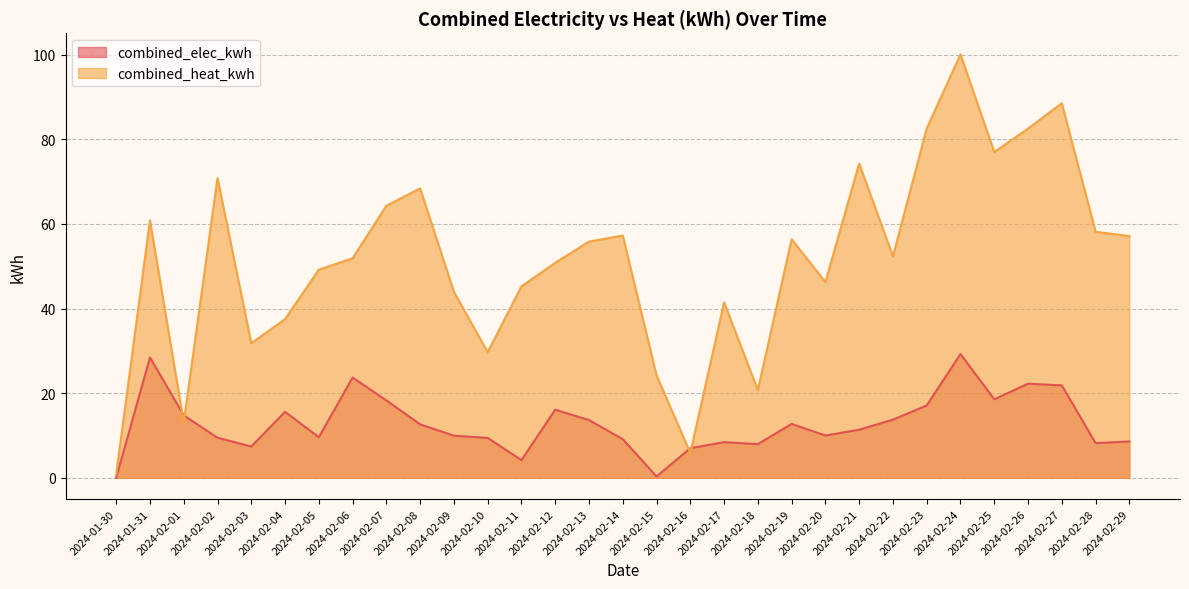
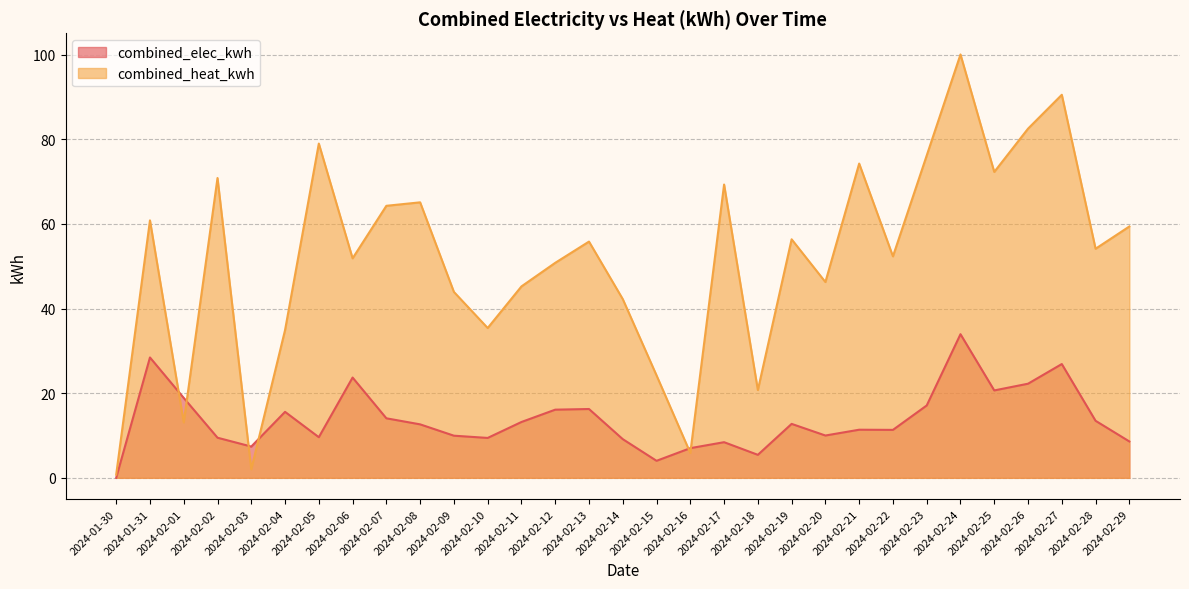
combined_elec_kwh, 2024-02-01: 15 -> 19
combined_heat_kwh, 2024-02-03: 32 -> 2
combined_heat_kwh, 2024-02-04: 37 -> 35
combined_heat_kwh, 2024-02-05: 49 -> 79
combined_elec_kwh, 2024-02-07: 18 -> 14
combined_heat_kwh, 2024-02-08: 68 -> 65
combined_heat_kwh, 2024-02-10: 30 -> 35
combined_elec_kwh, 2024-02-11: 4 -> 13
combined_elec_kwh, 2024-02-13: 14 -> 16
combined_heat_kwh, 2024-02-14: 57 -> 42
combined_elec_kwh, 2024-02-15: 0 -> 4
combined_heat_kwh, 2024-02-17: 41 -> 69
combined_elec_kwh, 2024-02-18: 8 -> 5
combined_elec_kwh, 2024-02-22: 14 -> 11
combined_heat_kwh, 2024-02-23: 83 -> 76
combined_elec_kwh, 2024-02-24: 29 -> 34
combined_elec_kwh, 2024-02-25: 19 -> 21
combined_heat_kwh, 2024-02-25: 77 -> 72
combined_elec_kwh, 2024-02-27: 22 -> 27
combined_heat_kwh, 2024-02-27: 88 -> 90
combined_elec_kwh, 2024-02-28: 8 -> 13
combined_heat_kwh, 2024-02-28: 58 -> 54
combined_heat_kwh, 2024-02-29: 57 -> 59
